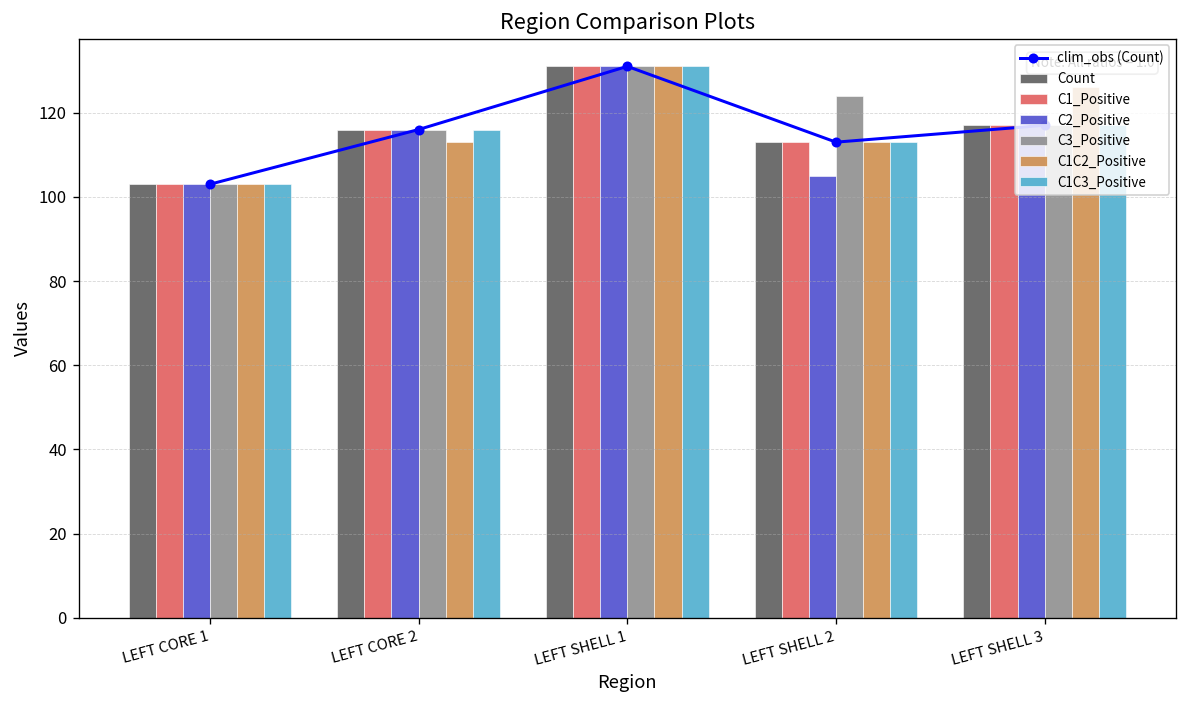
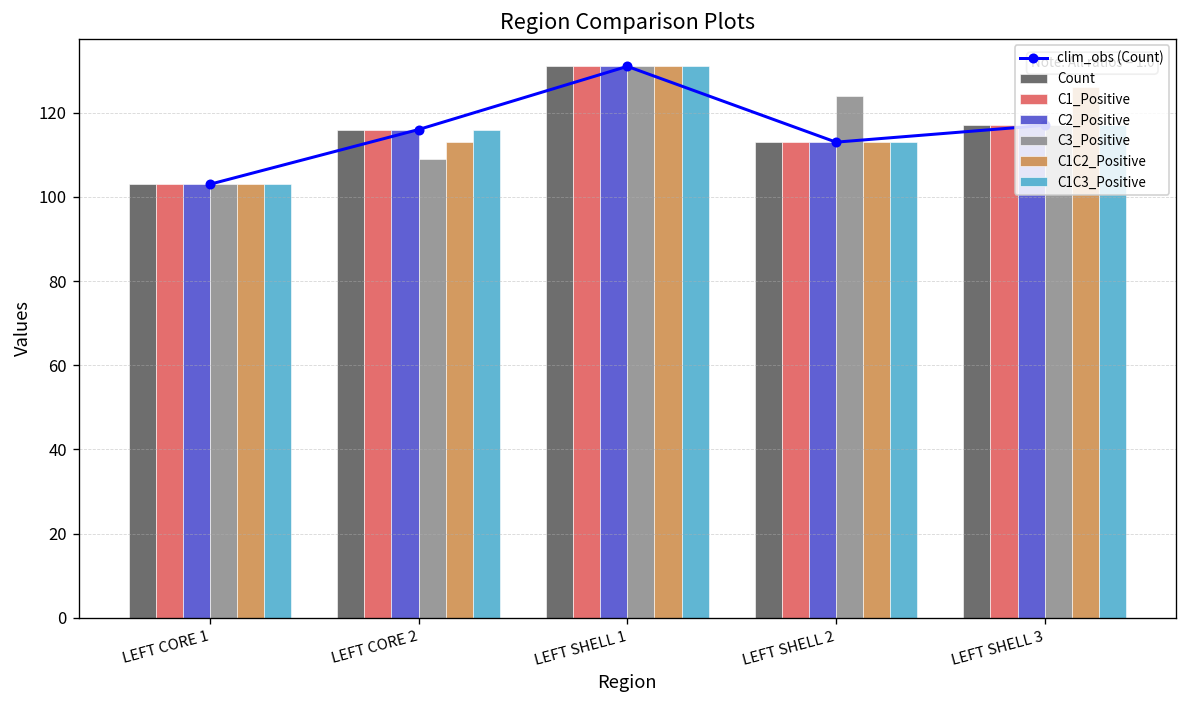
C3_Positive, LEFT CORE 2: 116 -> 109
C2_Positive, LEFT SHELL 2: 105 -> 113
